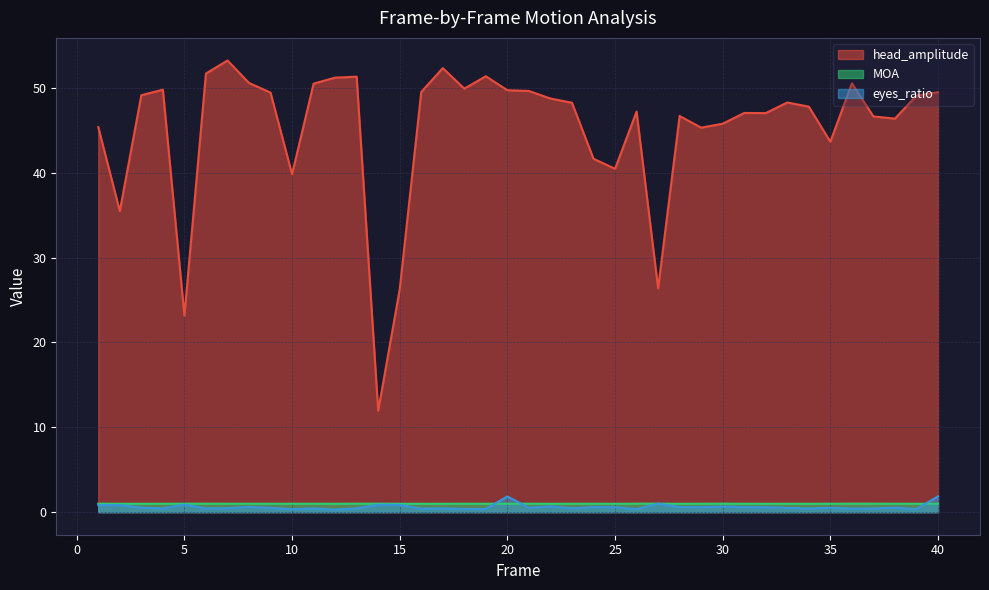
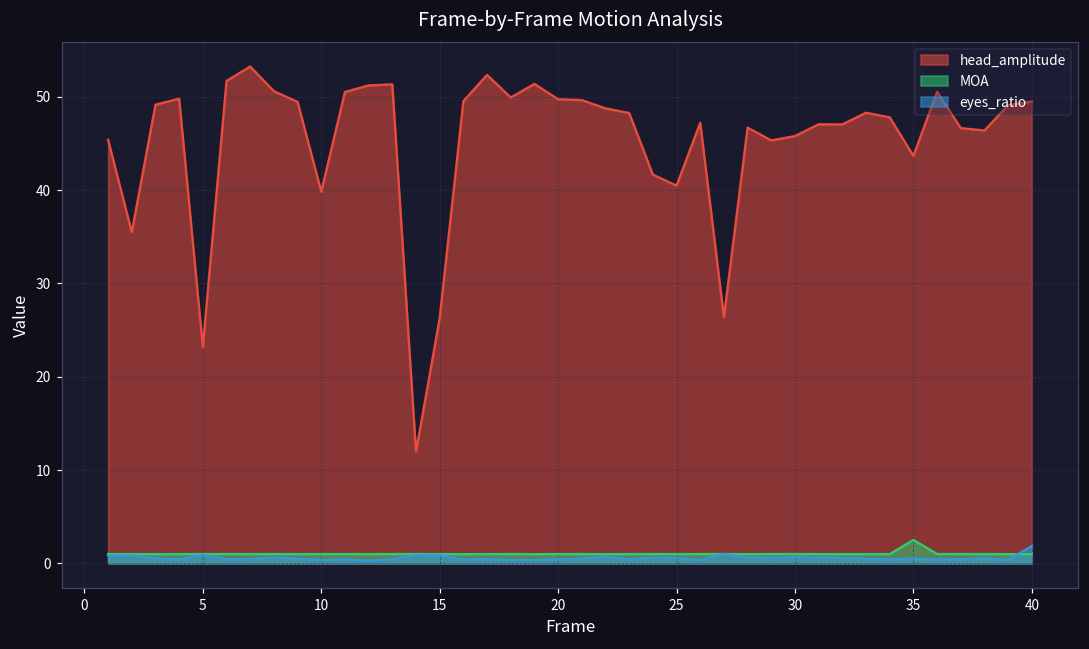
eyes_ratio, 20: 2 -> 0
MOA, 35: 1 -> 3
